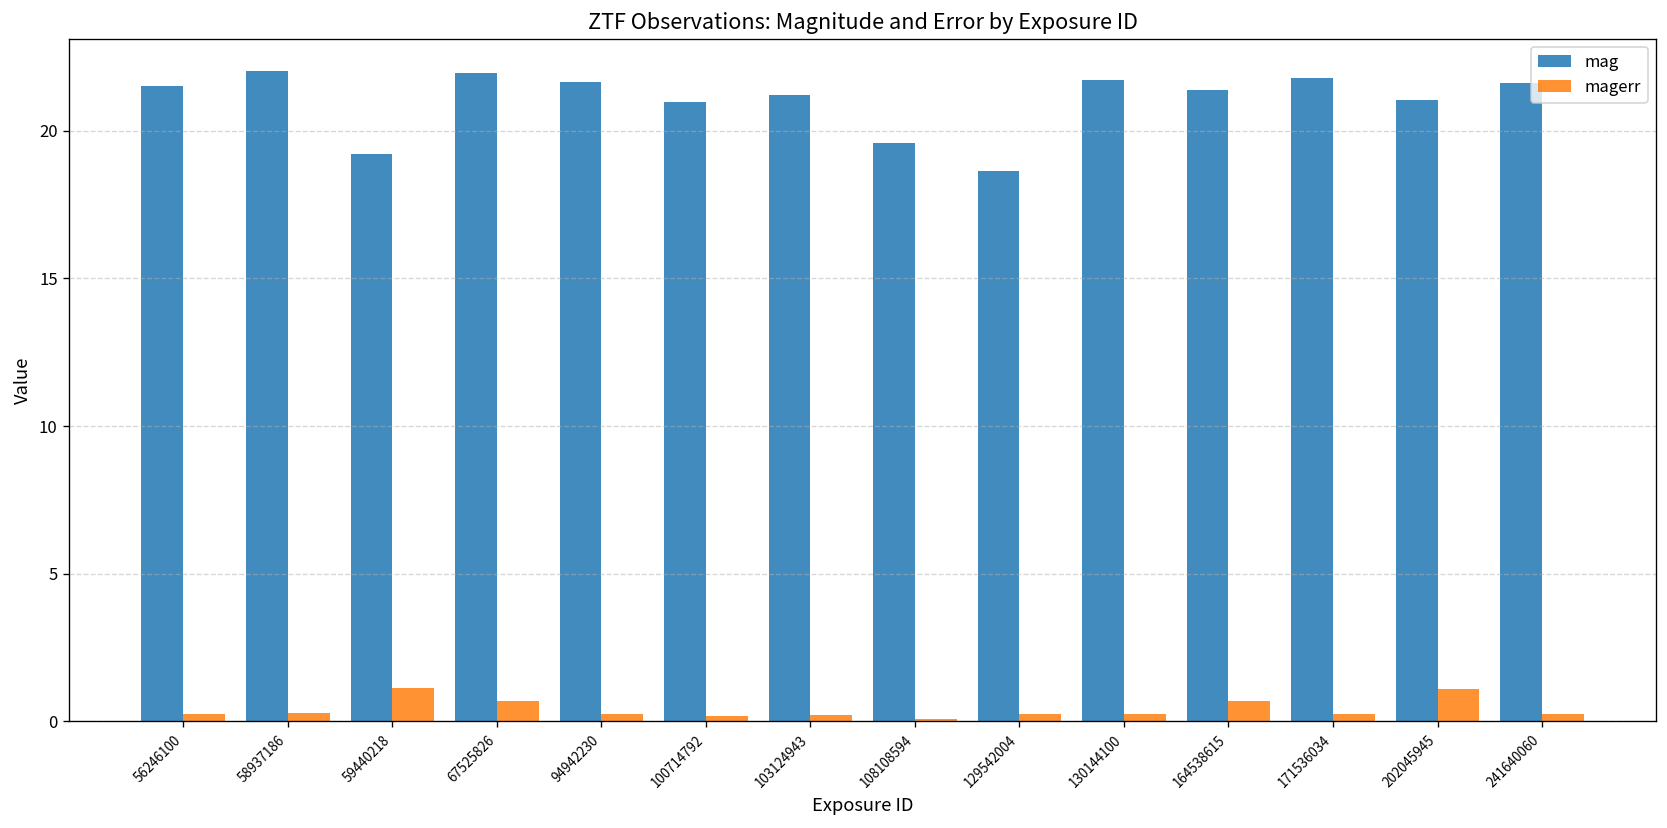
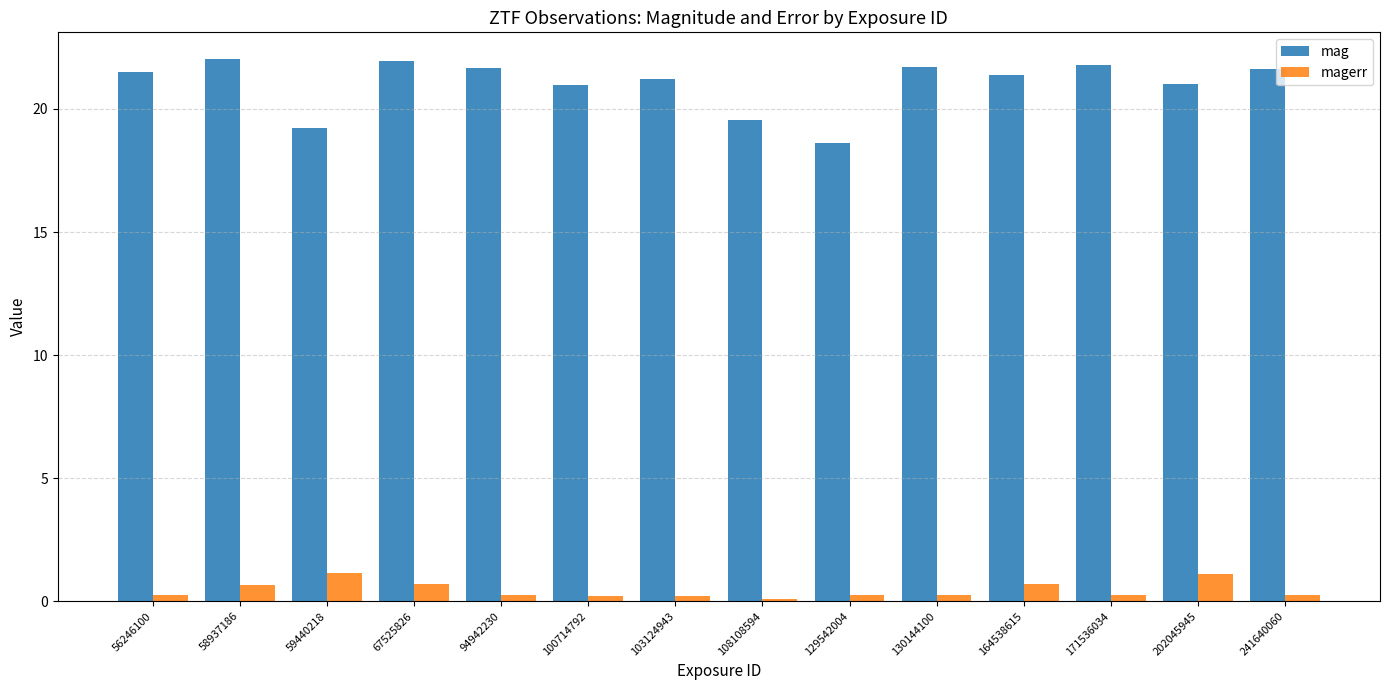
magerr, 58937186: 0.3 -> 0.7
